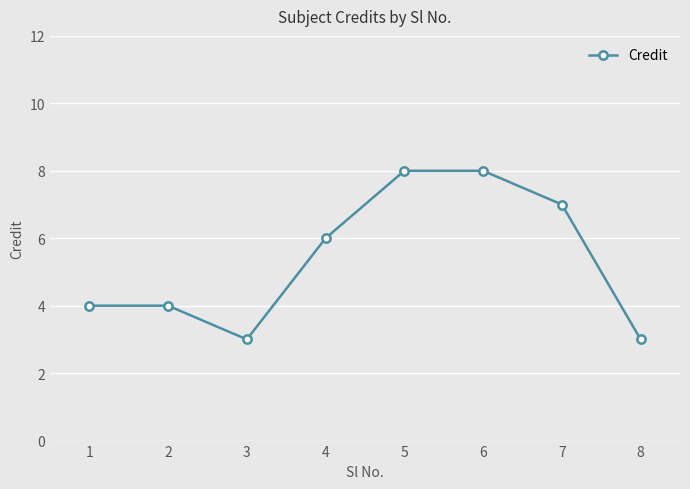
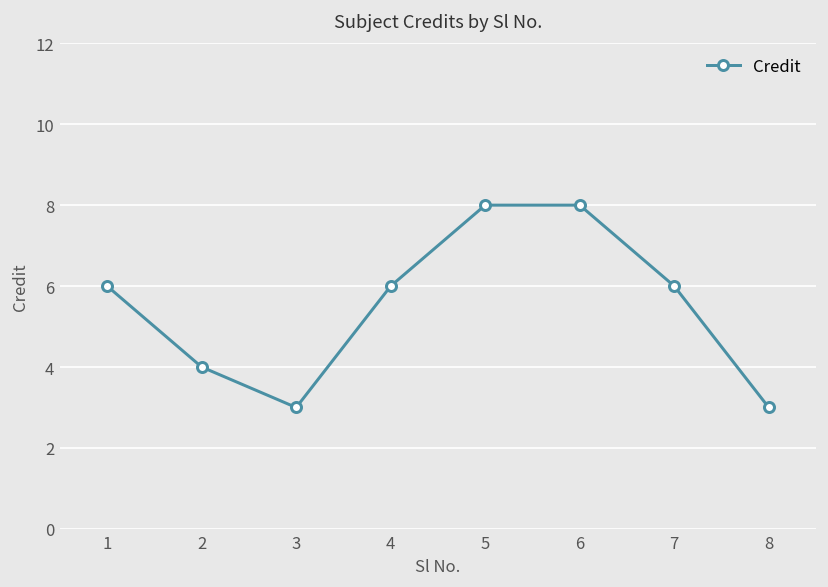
1: 4 -> 6
7: 7 -> 6
